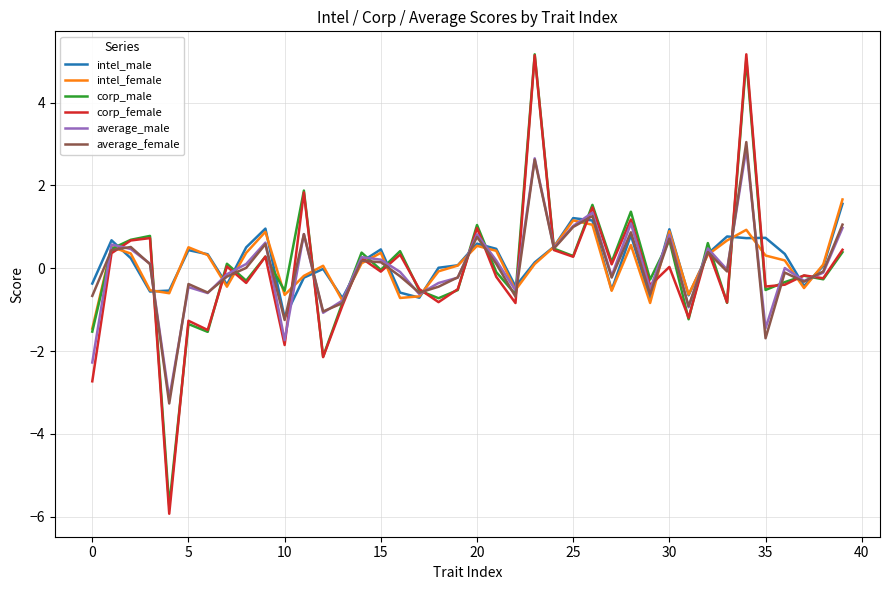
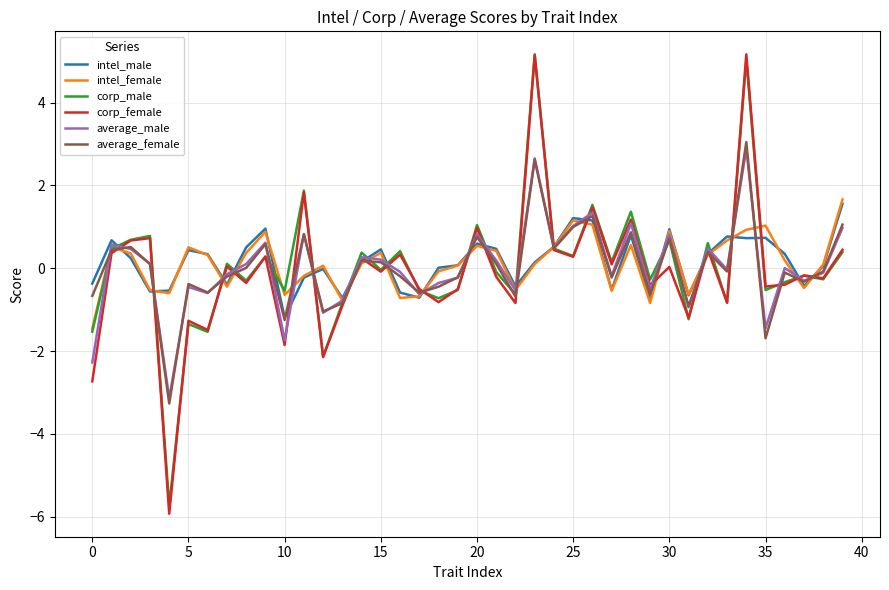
intel_female, 35: 0.3 -> 1.0
